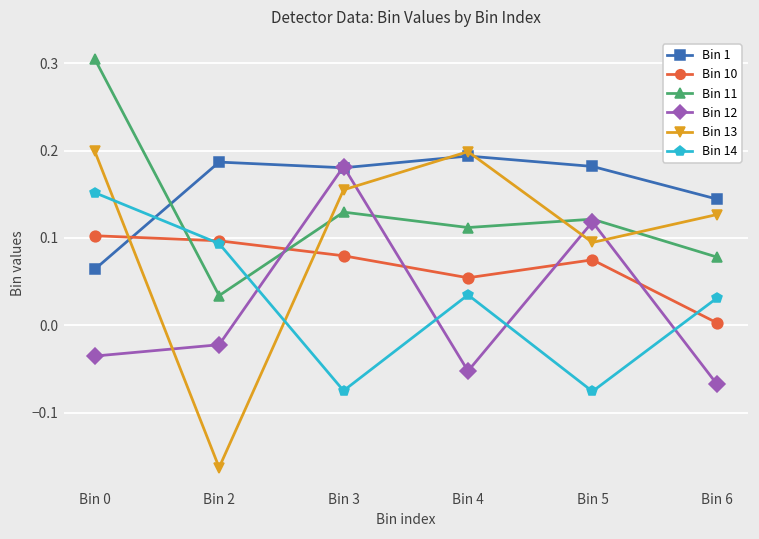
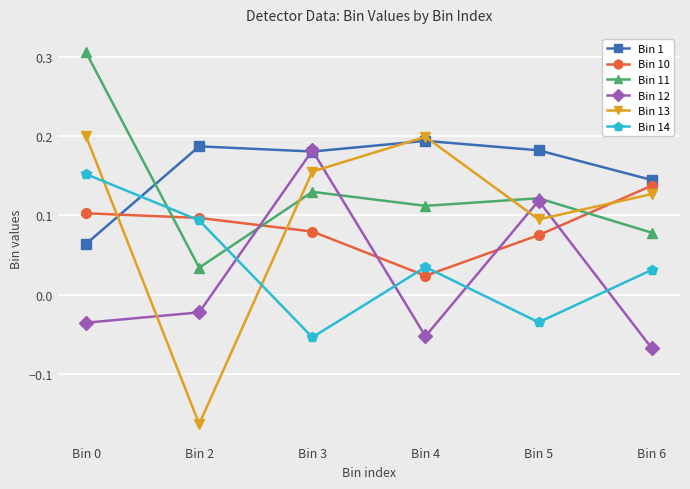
Bin 14, Bin 3: -0.07 -> -0.05
Bin 10, Bin 4: 0.05 -> 0.02
Bin 14, Bin 5: -0.08 -> -0.03
Bin 10, Bin 6: 0.00 -> 0.14
